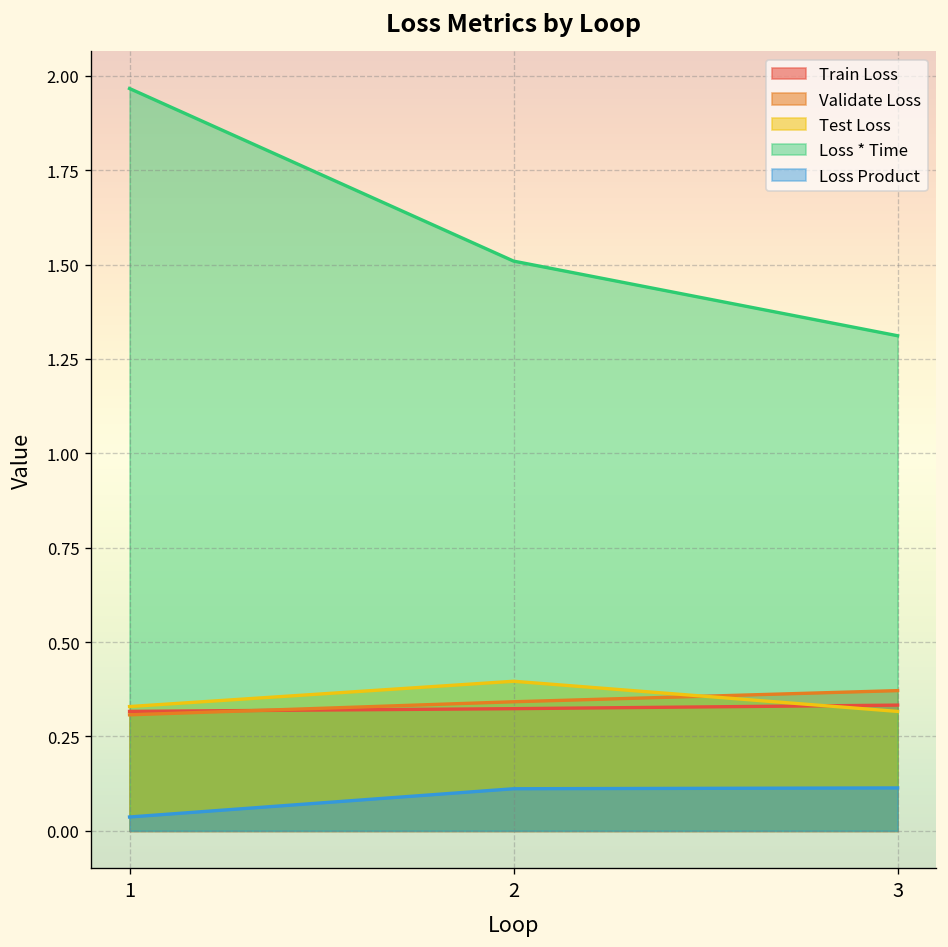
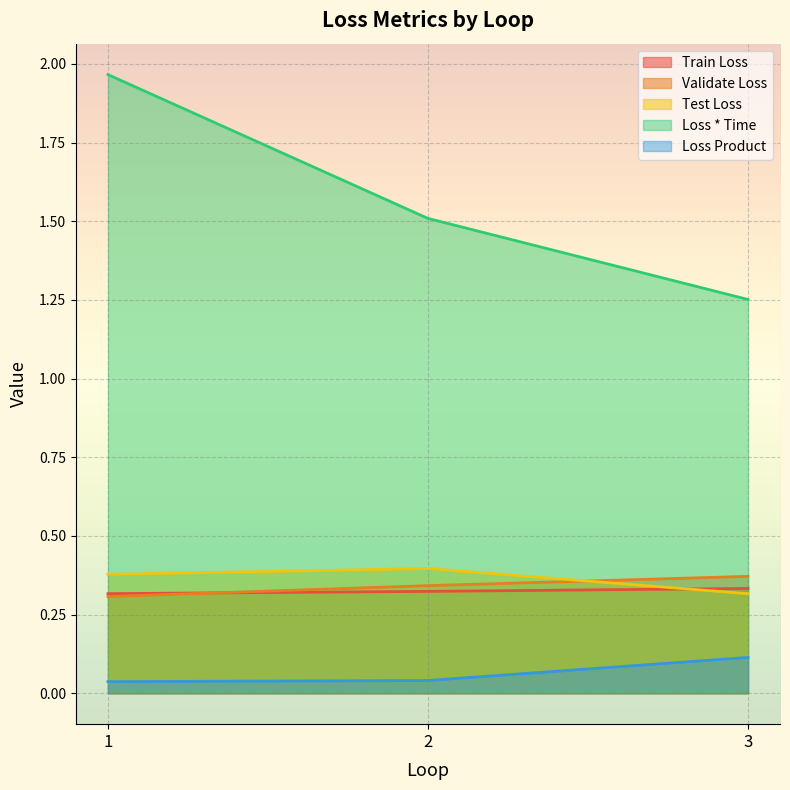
Test Loss, 1: 0.33 -> 0.38
Loss Product, 2: 0.11 -> 0.04
Loss * Time, 3: 1.31 -> 1.25
